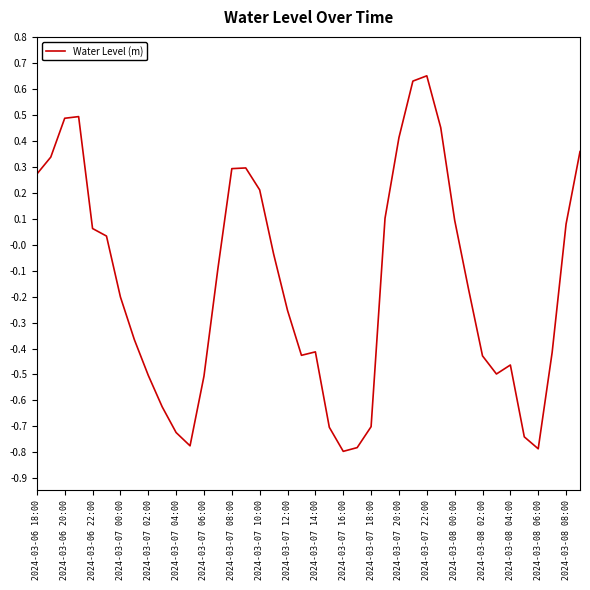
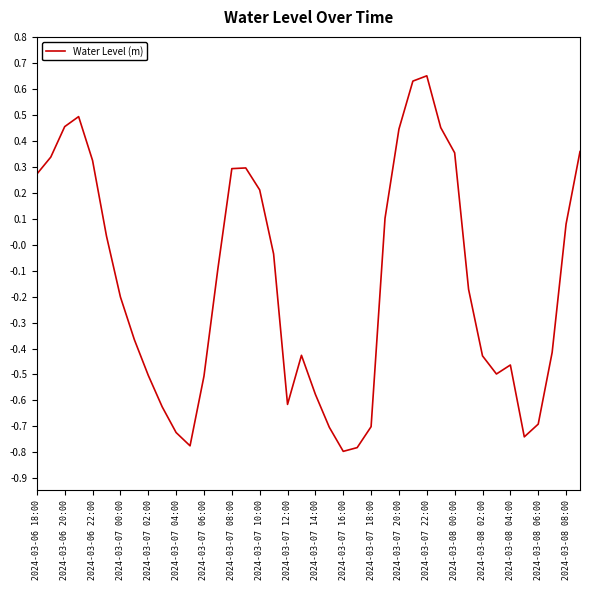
2024-03-06 20:00: 0.49 -> 0.46
2024-03-06 22:00: 0.06 -> 0.32
2024-03-07 12:00: -0.25 -> -0.62
2024-03-07 14:00: -0.41 -> -0.58
2024-03-07 20:00: 0.41 -> 0.45
2024-03-08 00:00: 0.09 -> 0.35
2024-03-08 06:00: -0.79 -> -0.69
